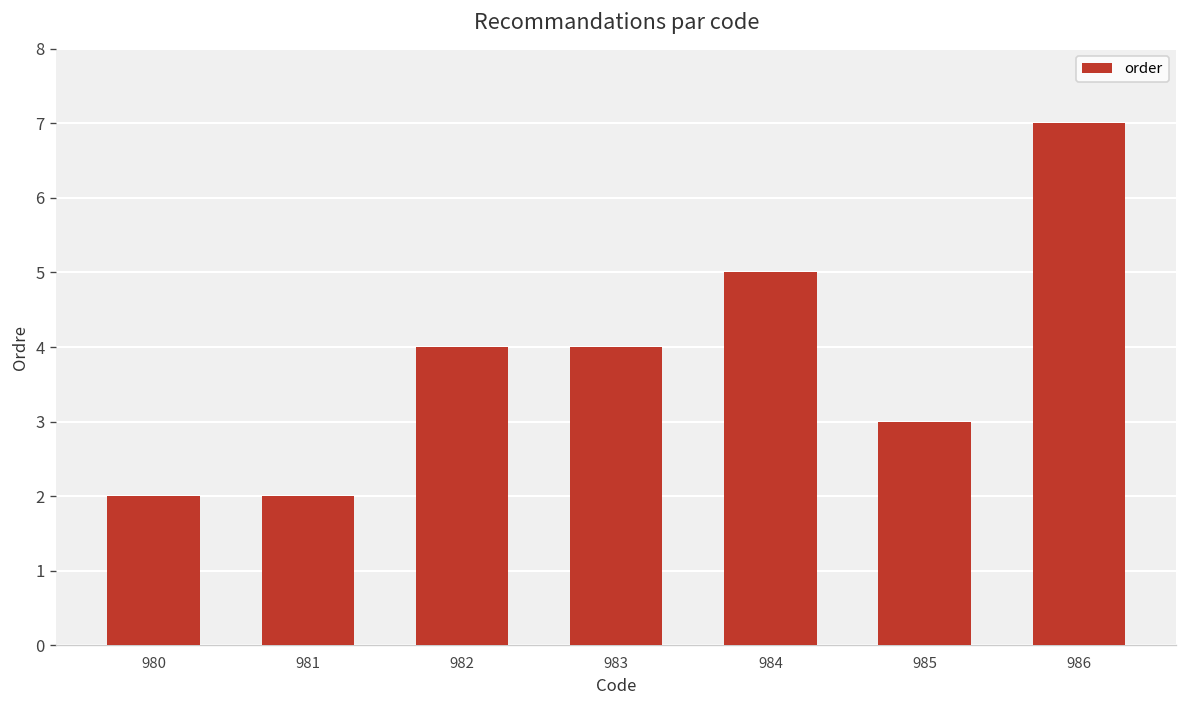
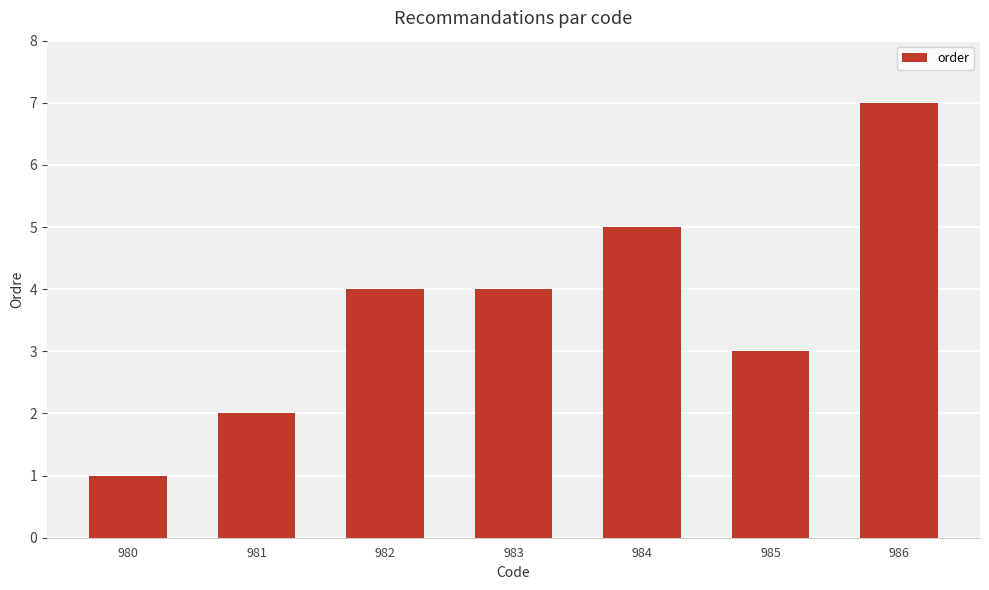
980: 2 -> 1
